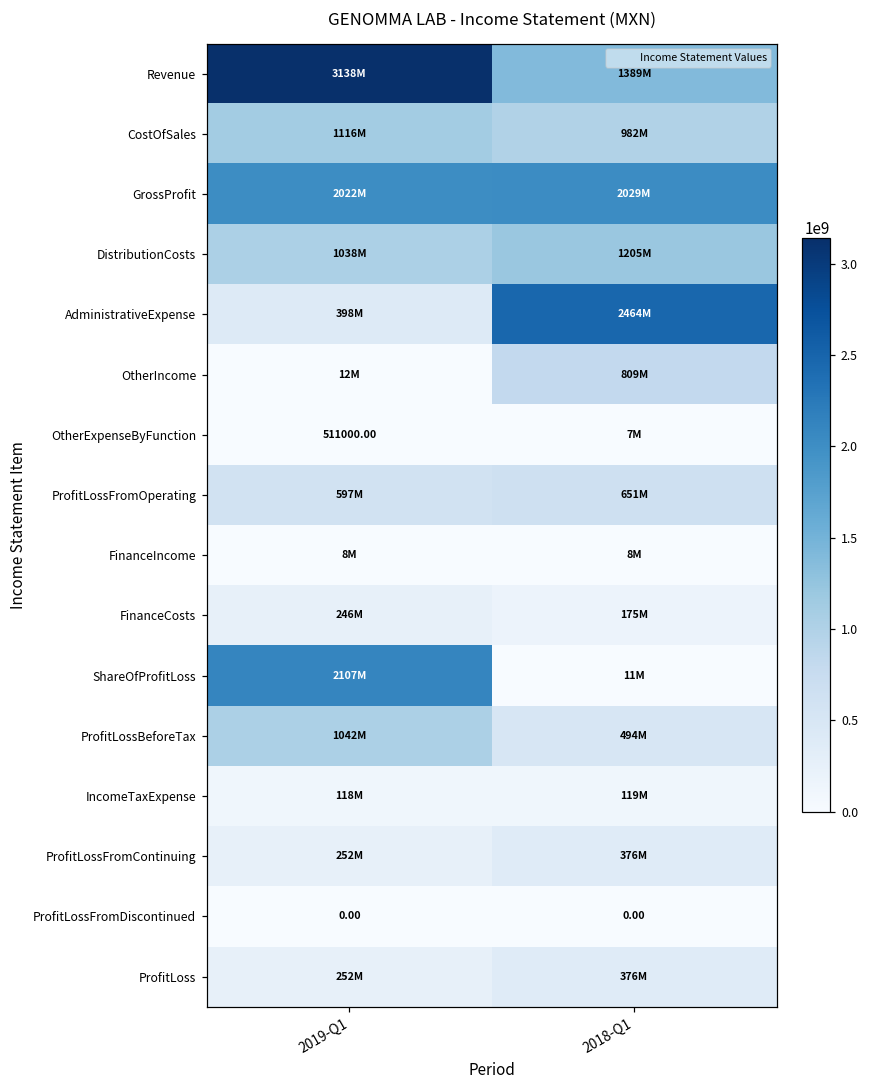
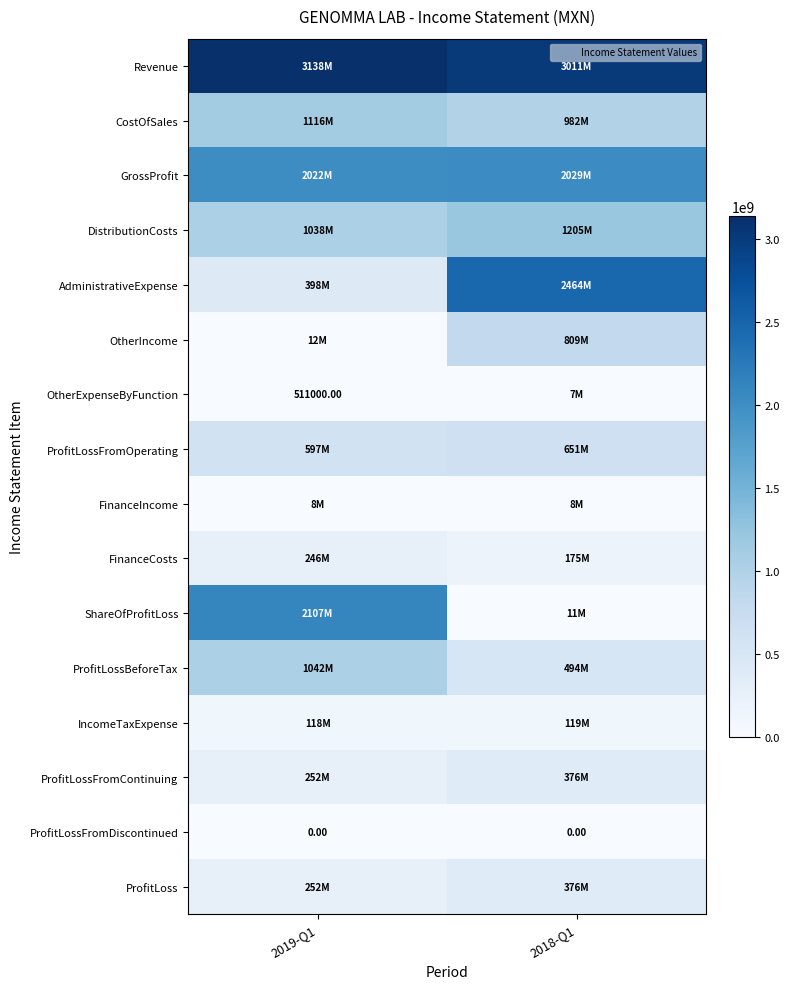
Revenue, 2018-Q1: 1389M -> 3011M
